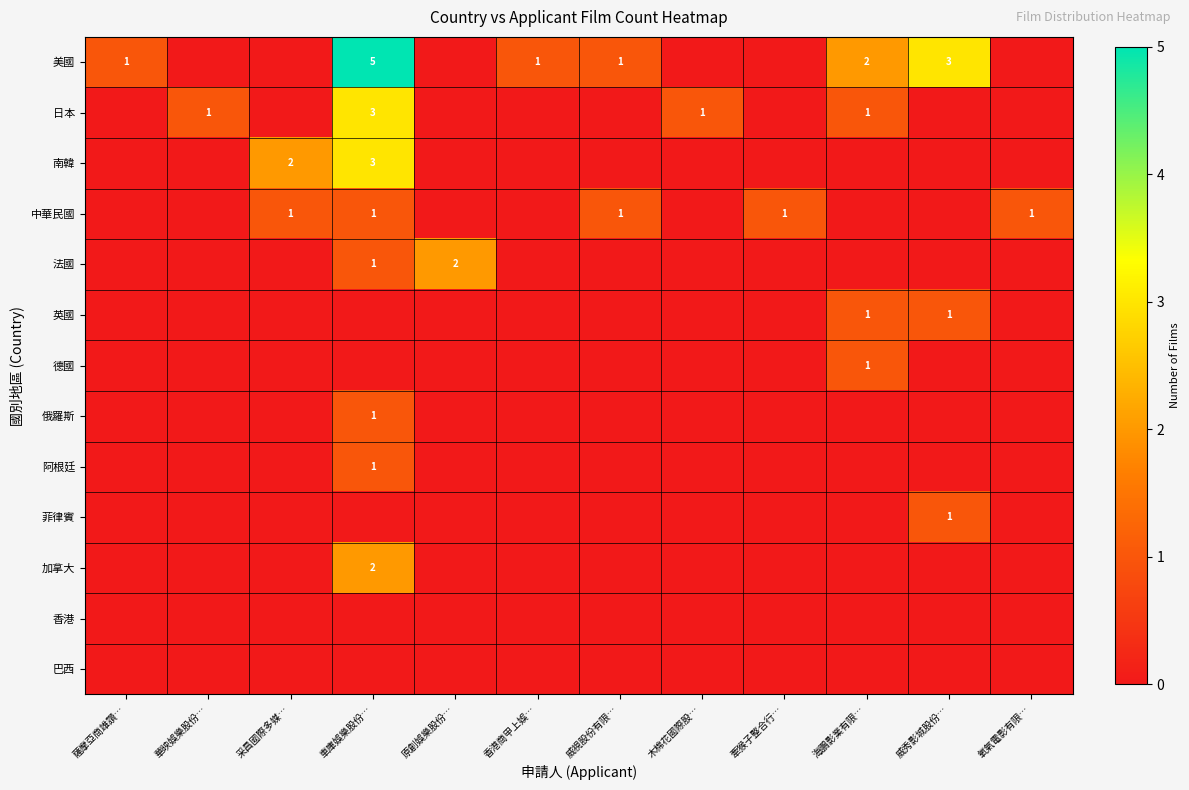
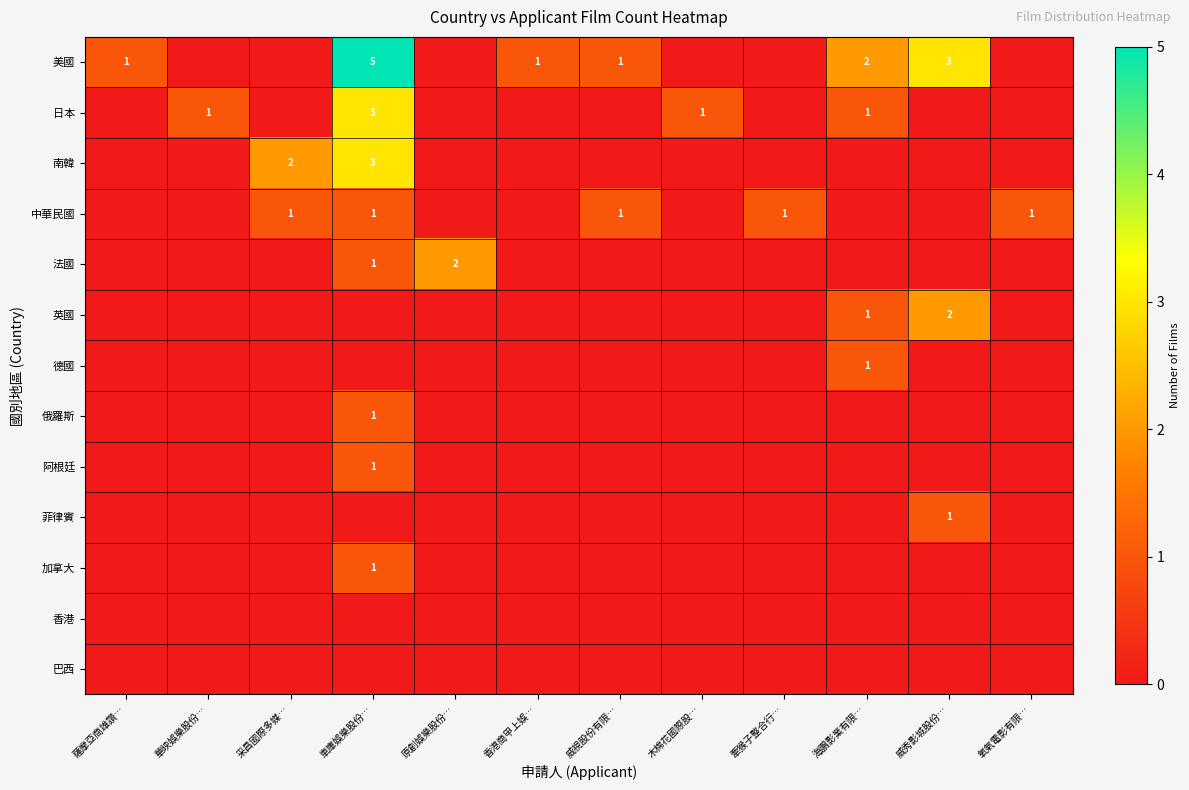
英國, 威秀影城股份…: 1 -> 2
加拿大, 車庫娛樂股份…: 2 -> 1
